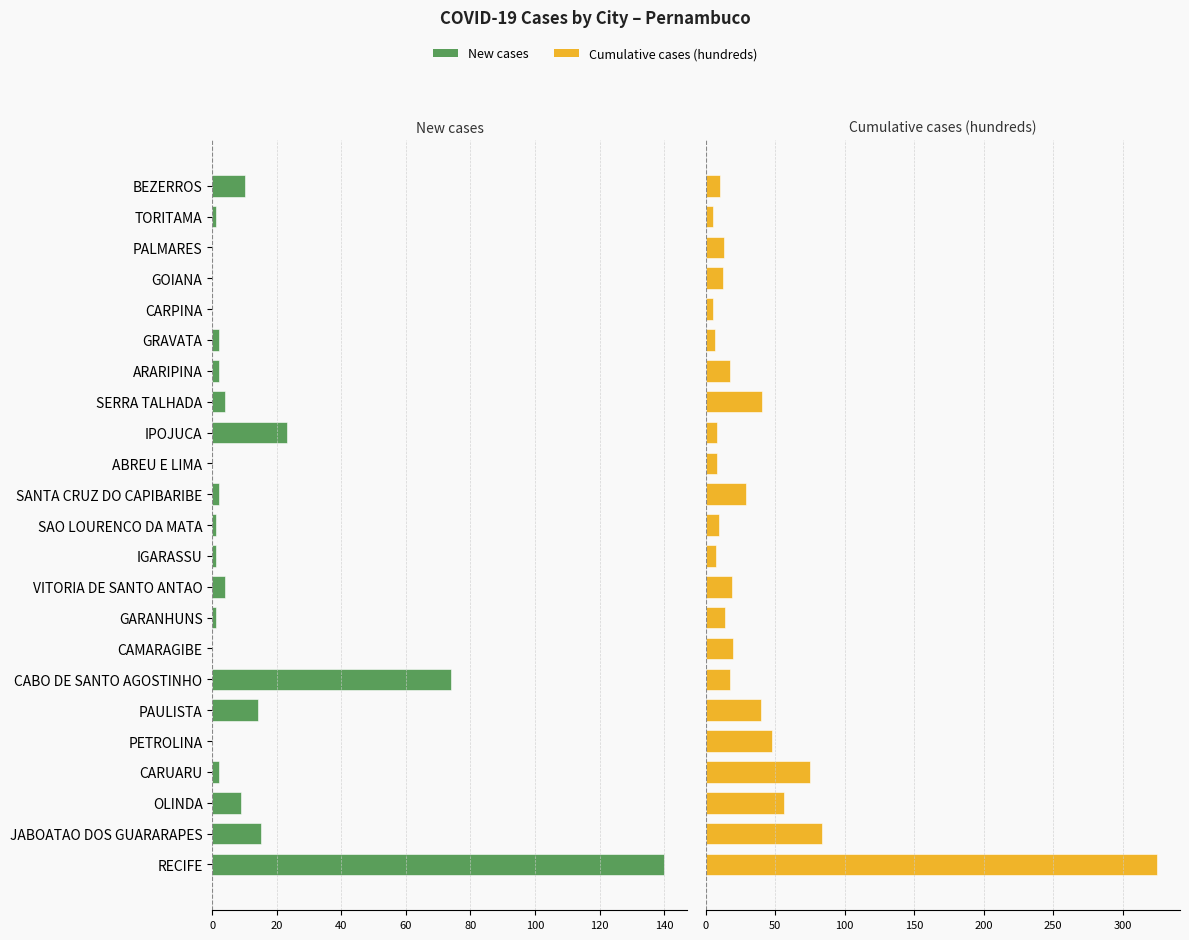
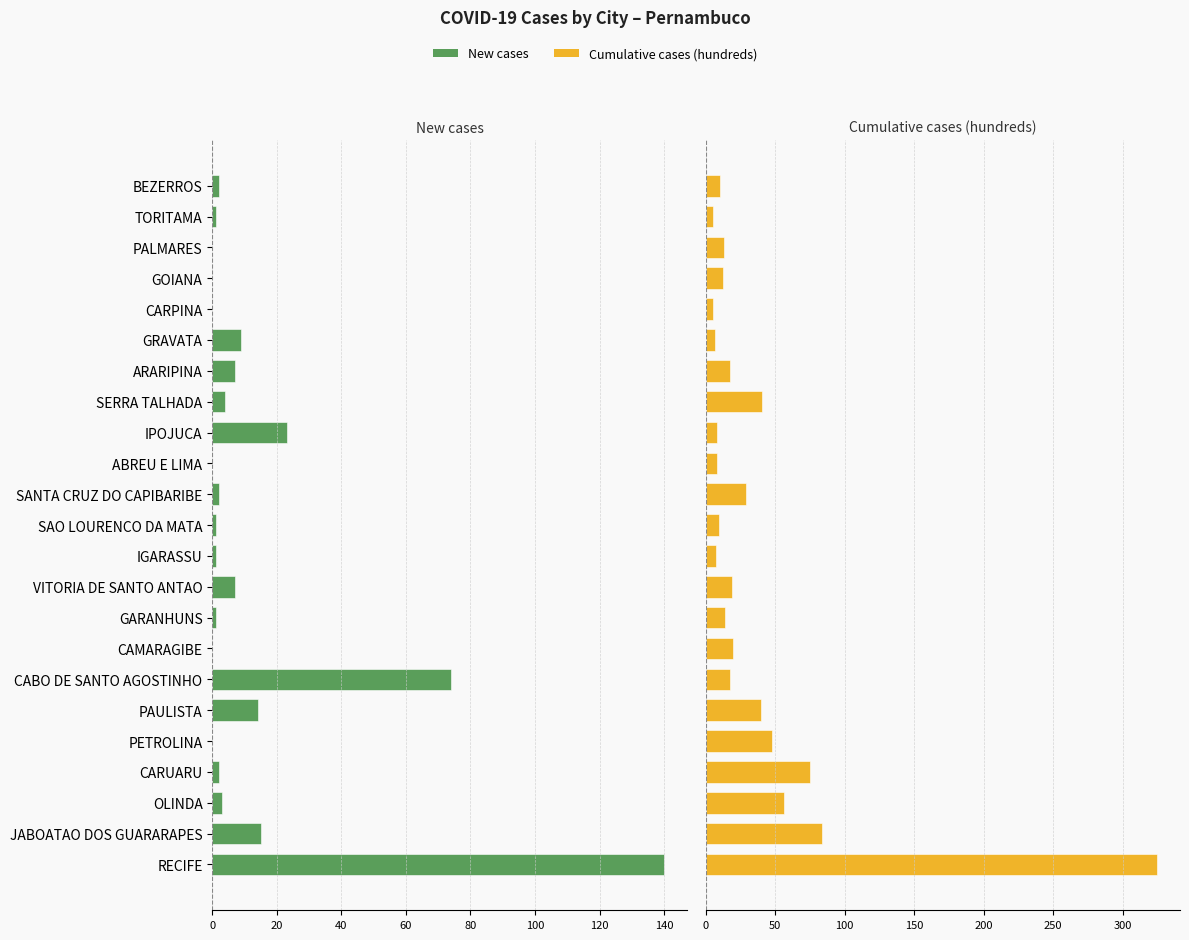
New cases, BEZERROS: 10 -> 2
New cases, GRAVATA: 2 -> 9
New cases, ARARIPINA: 2 -> 7
New cases, VITORIA DE SANTO ANTAO: 4 -> 7
New cases, OLINDA: 9 -> 3
